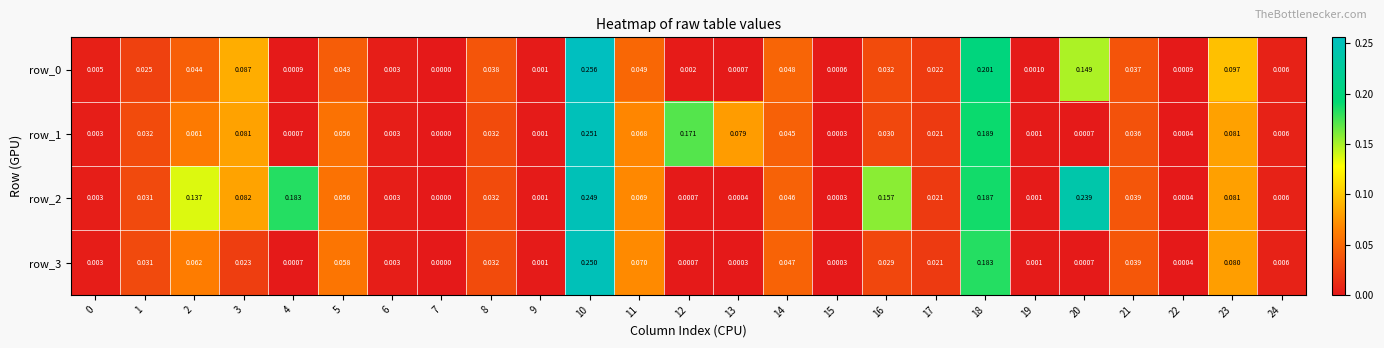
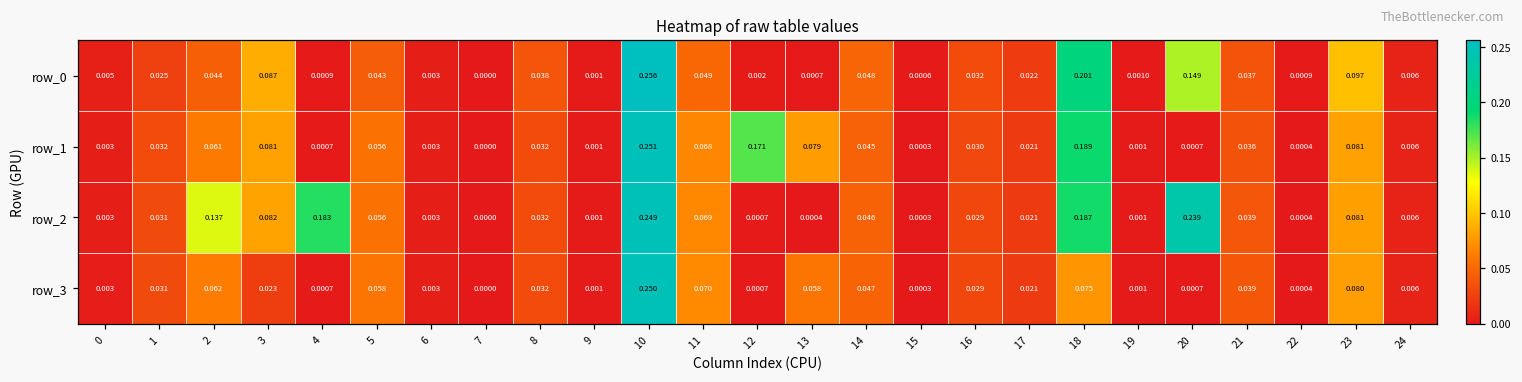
row_2, 16: 0.157 -> 0.029
row_3, 13: 0.0003 -> 0.058
row_3, 18: 0.183 -> 0.075
